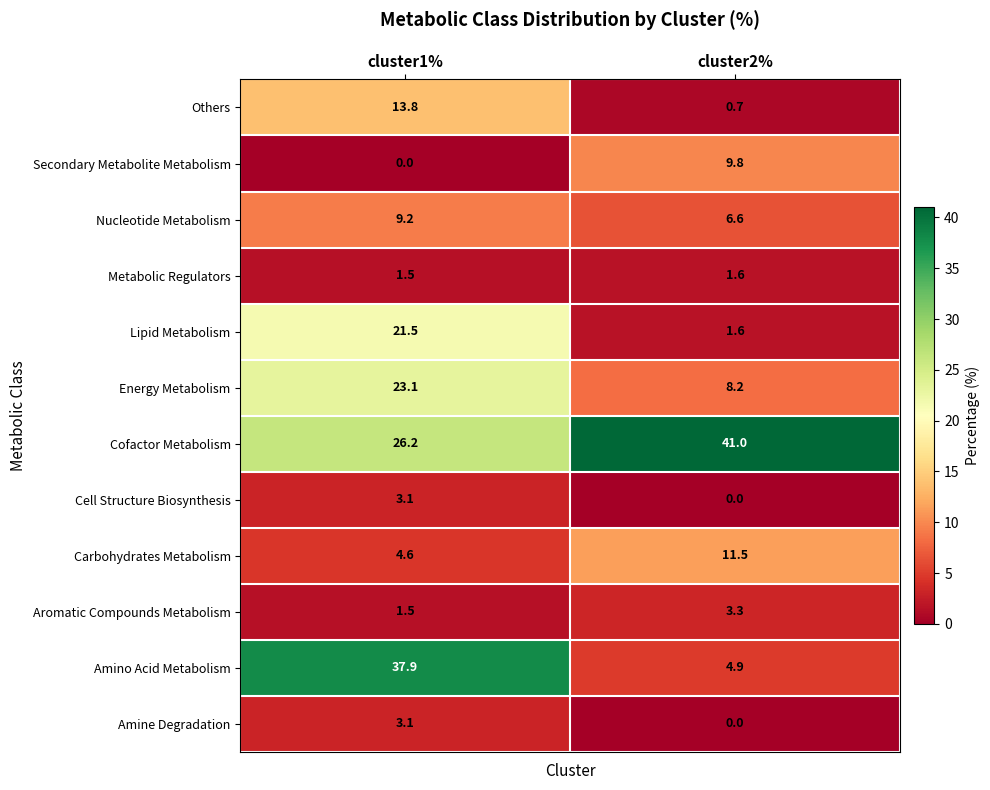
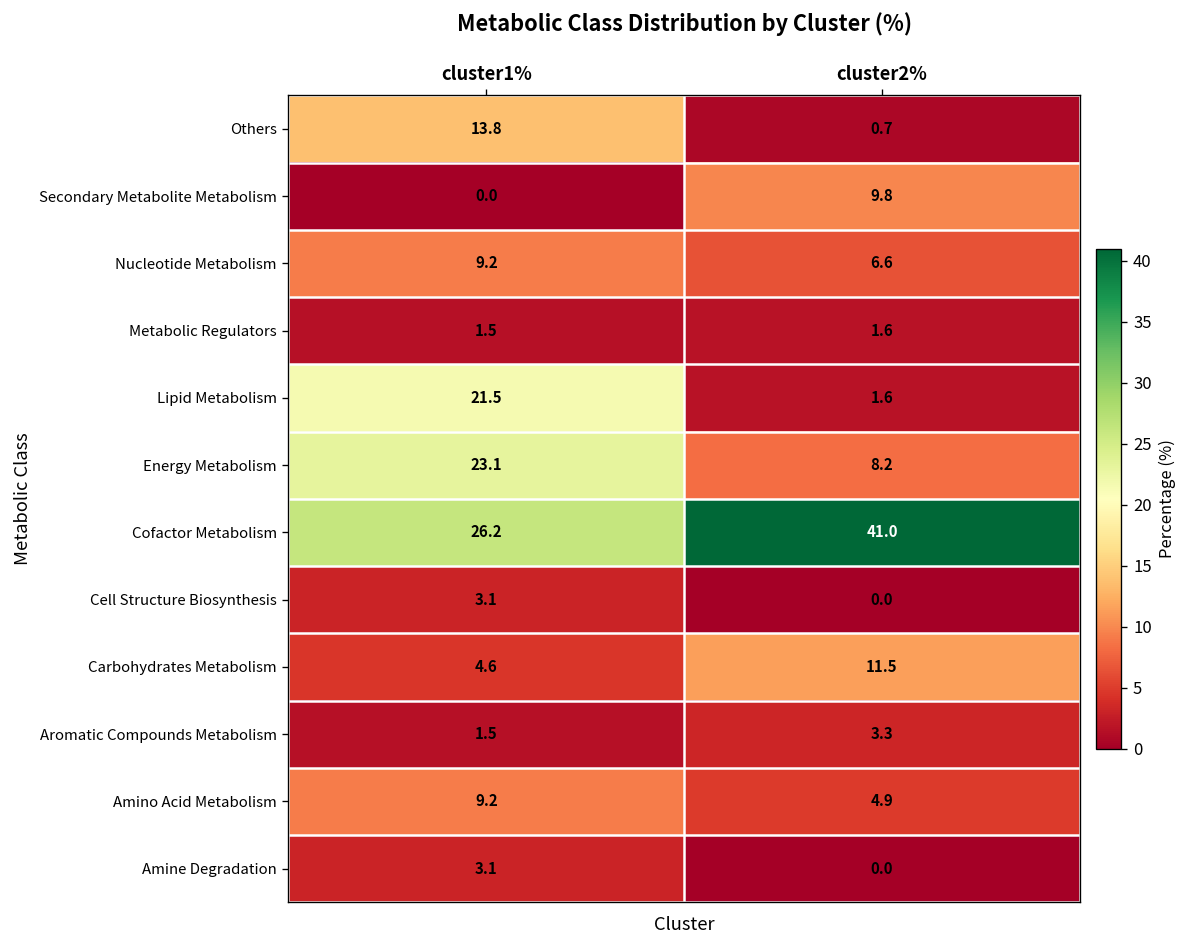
Amino Acid Metabolism, cluster1%: 37.9 -> 9.2
